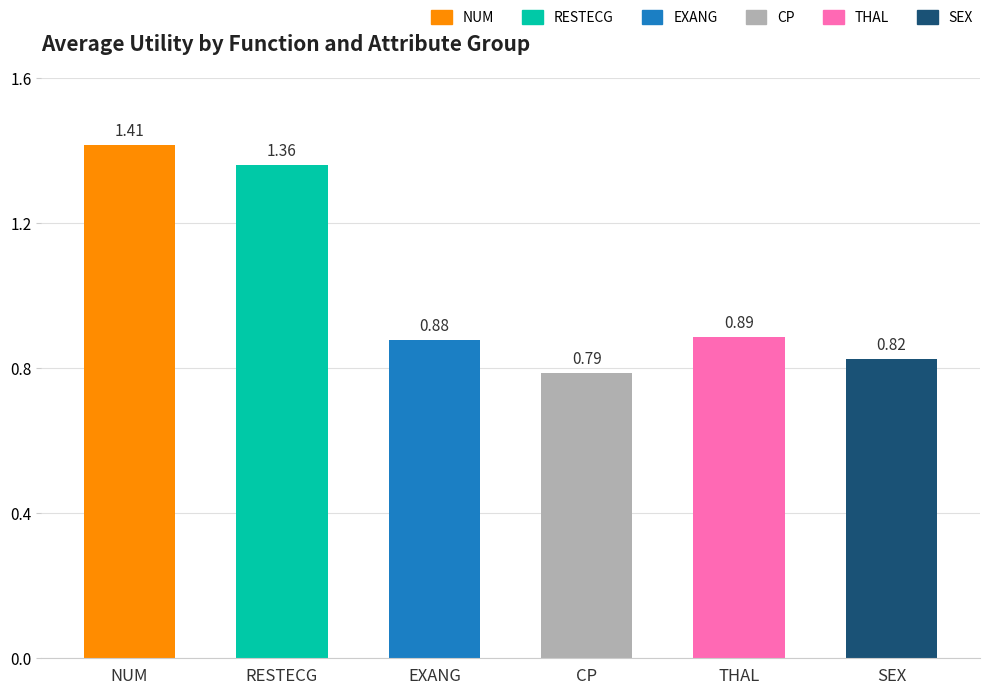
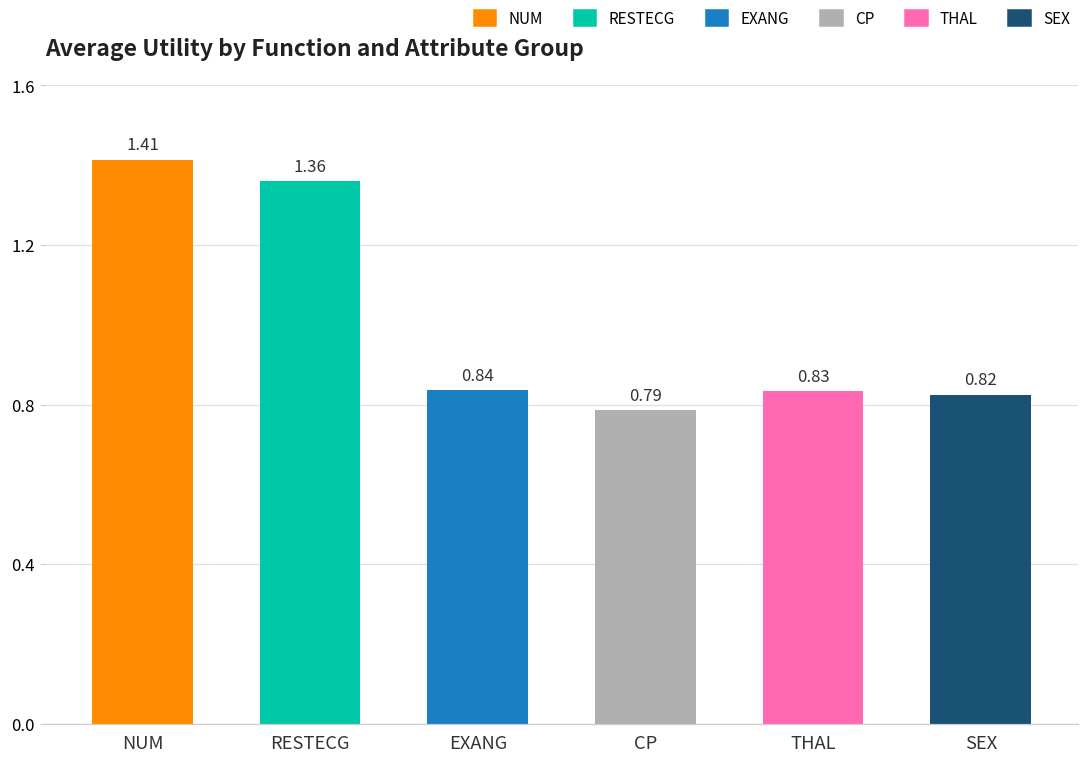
EXANG: 0.88 -> 0.84
THAL: 0.89 -> 0.83
